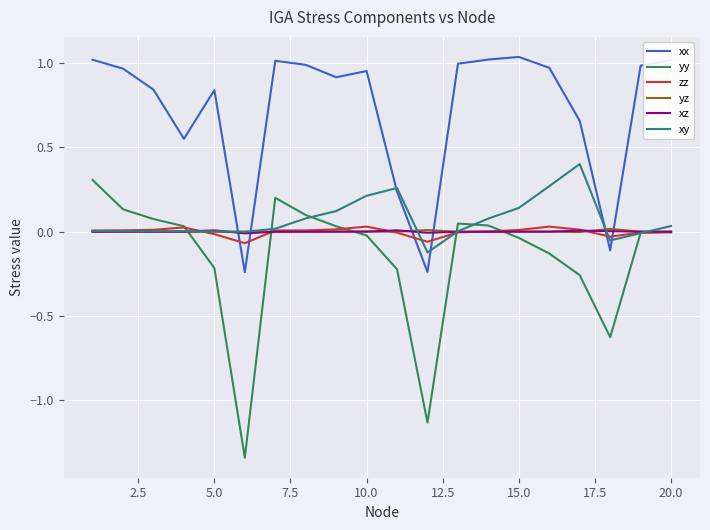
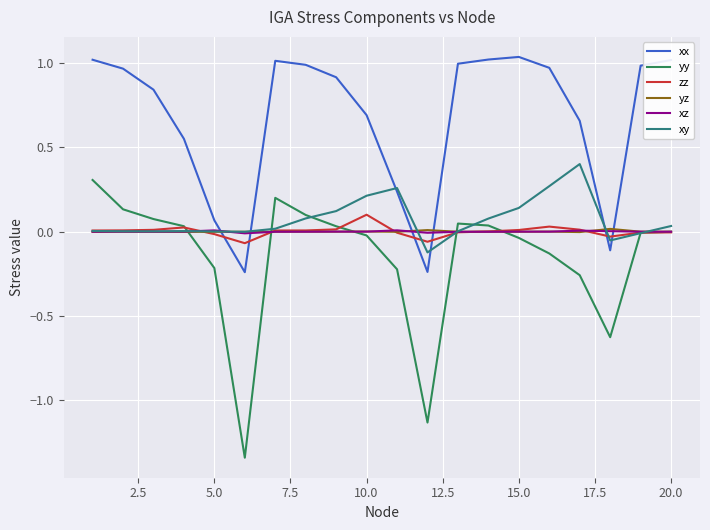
xx, 5.0: 0.84 -> 0.07
xx, 10.0: 0.95 -> 0.69
zz, 10.0: 0.03 -> 0.10
